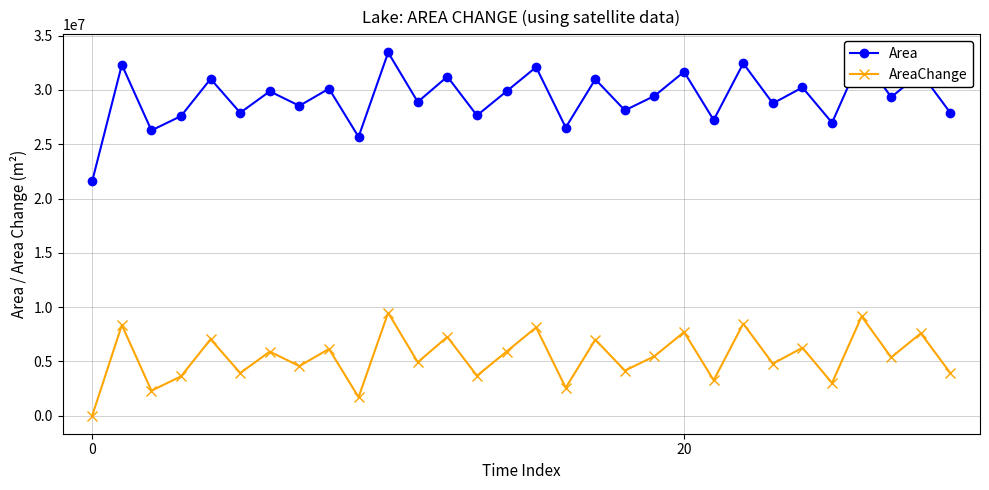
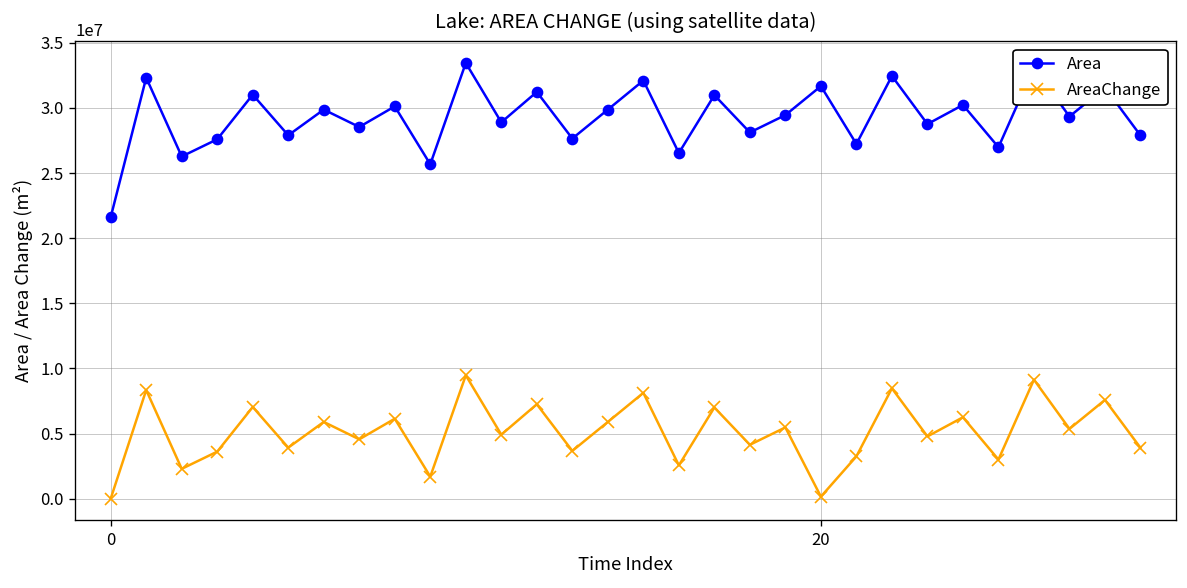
AreaChange, 20: 7700000 -> 200000
